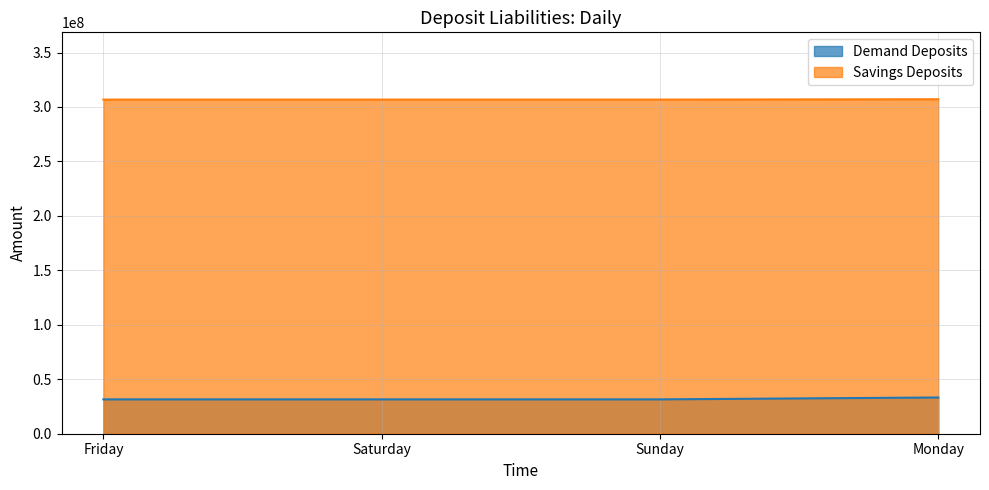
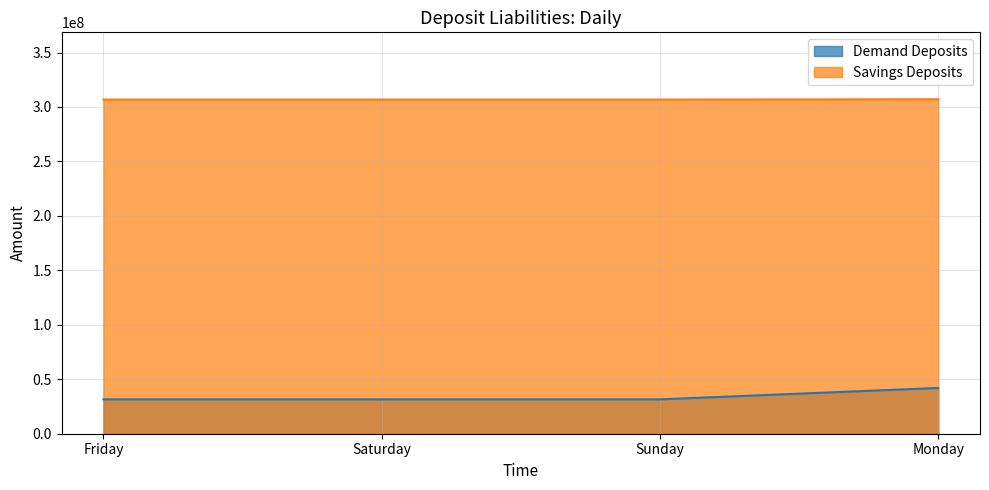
Demand Deposits, Monday: 33000000 -> 42000000
